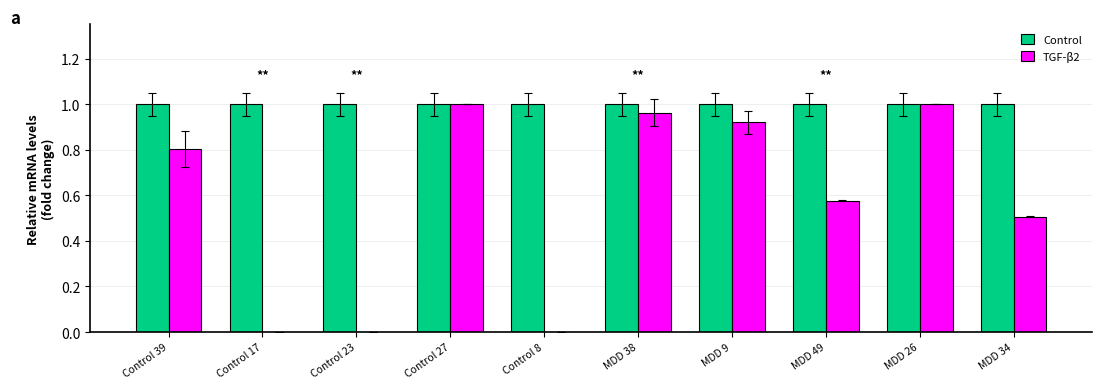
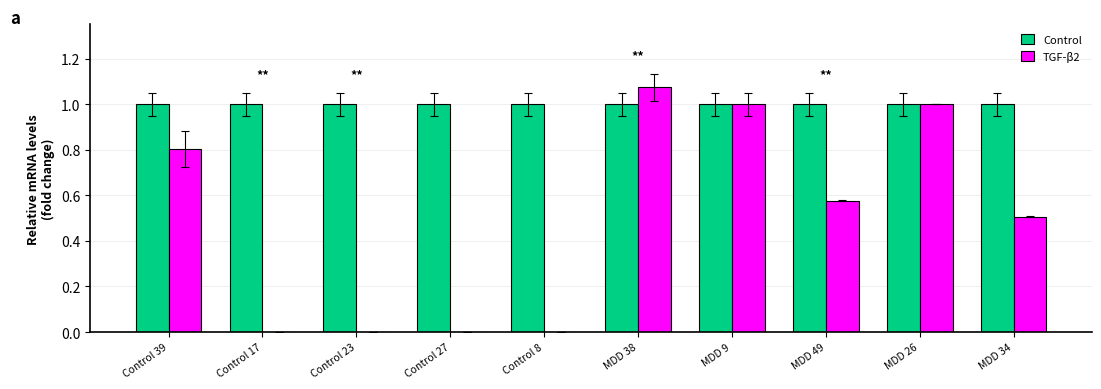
TGF-β2, Control 27: 1 -> 0
TGF-β2, MDD 38: 0.96 -> 1.07
TGF-β2, MDD 9: 0.92 -> 1.00
